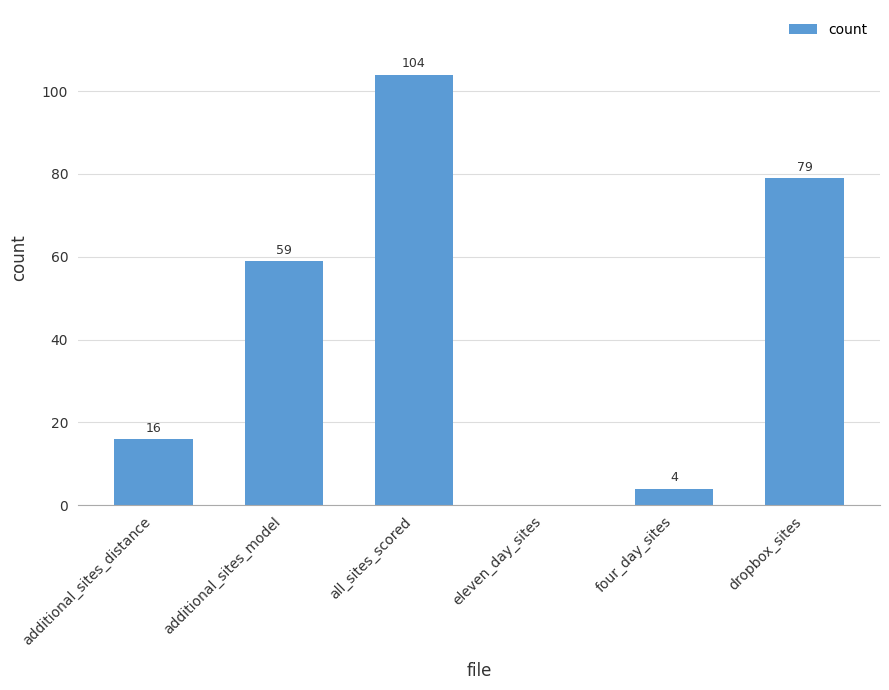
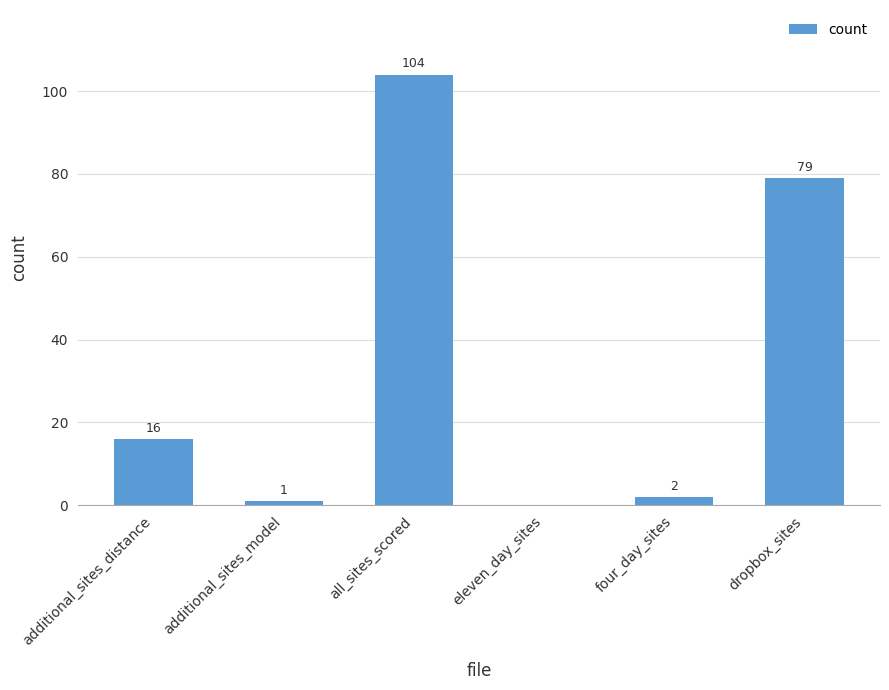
additional_sites_model: 59 -> 1
four_day_sites: 4 -> 2
